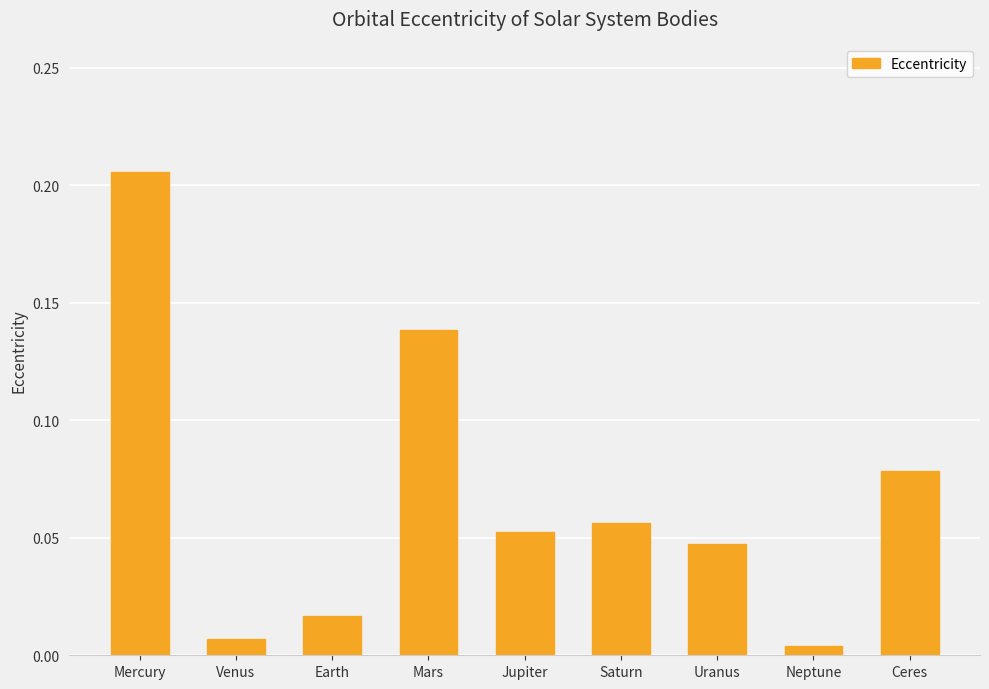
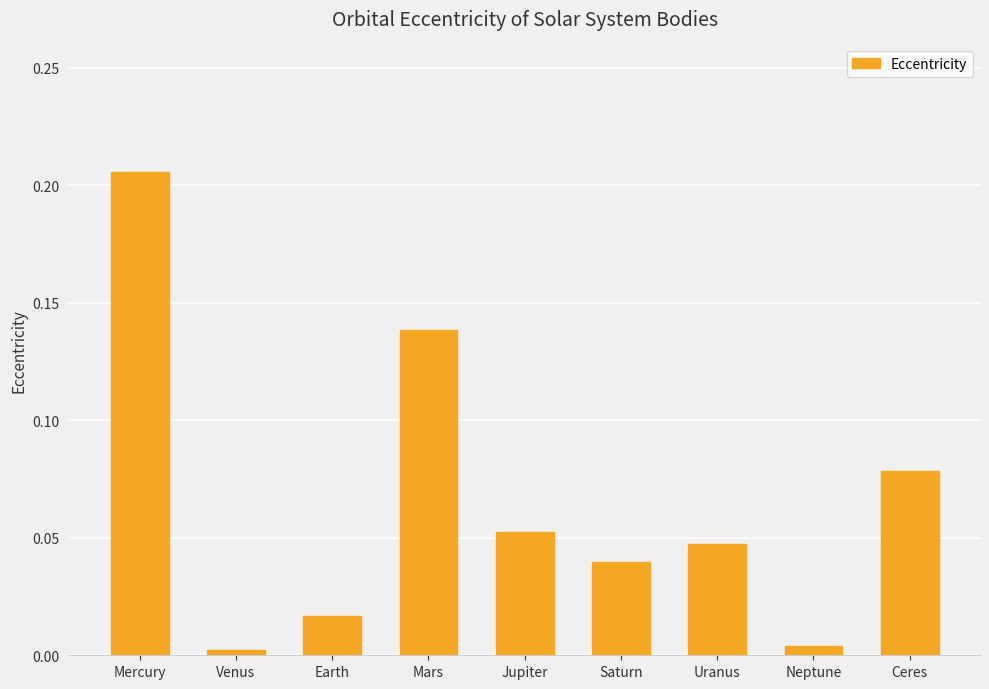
Venus: 0.007 -> 0.002
Saturn: 0.057 -> 0.040
